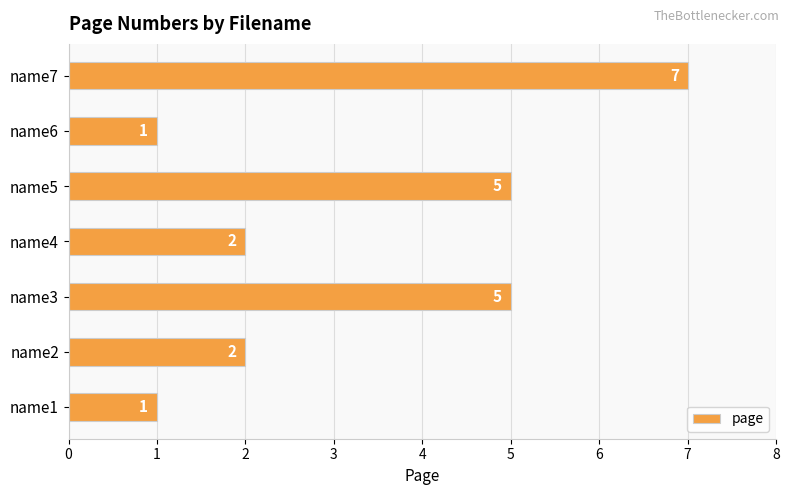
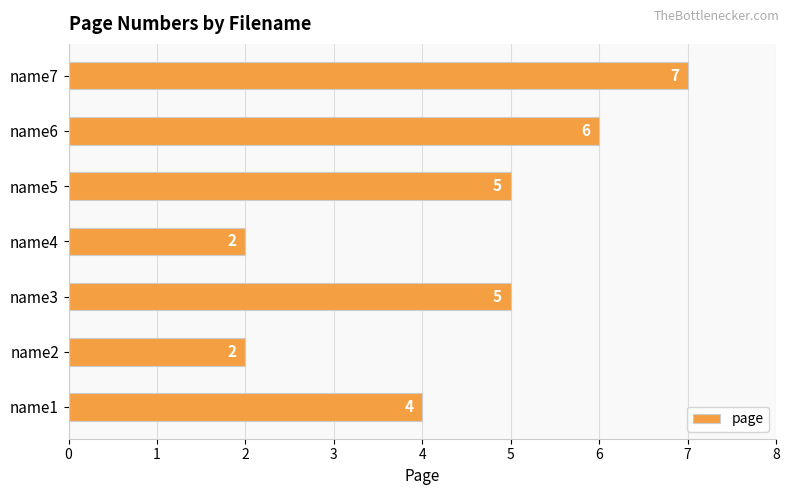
name6: 1 -> 6
name1: 1 -> 4
